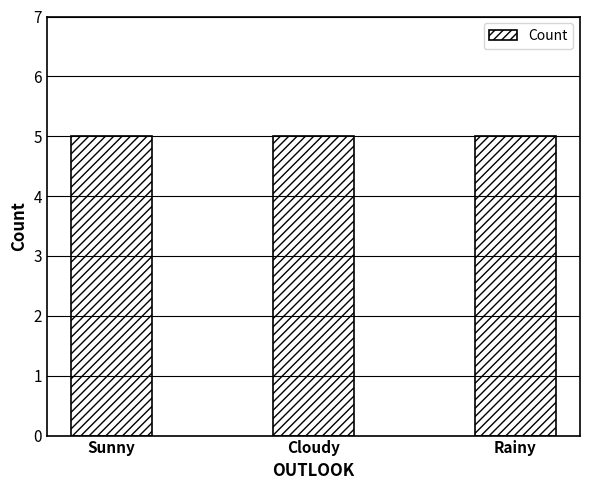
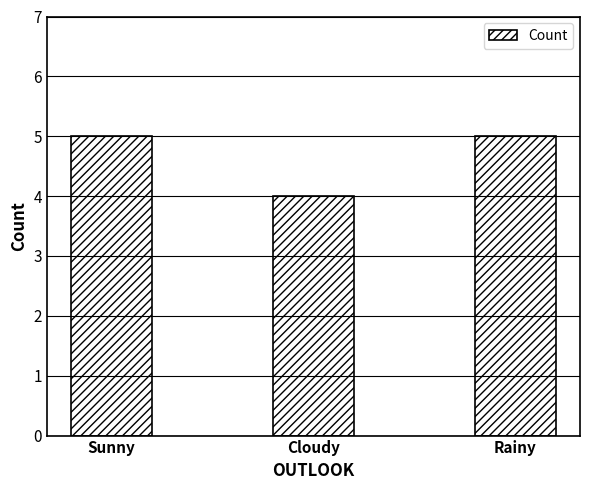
Cloudy: 5 -> 4
